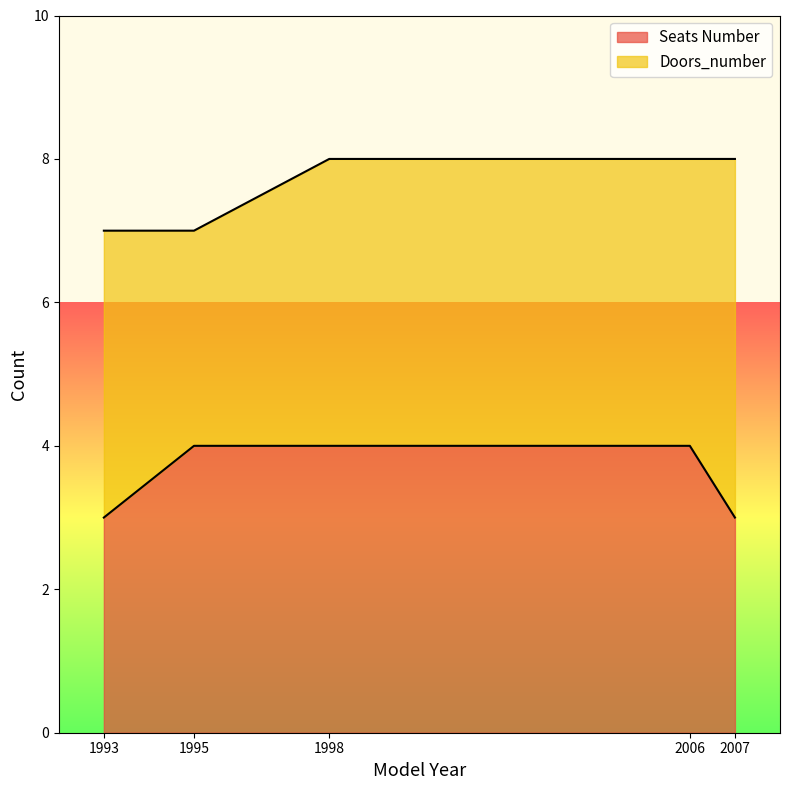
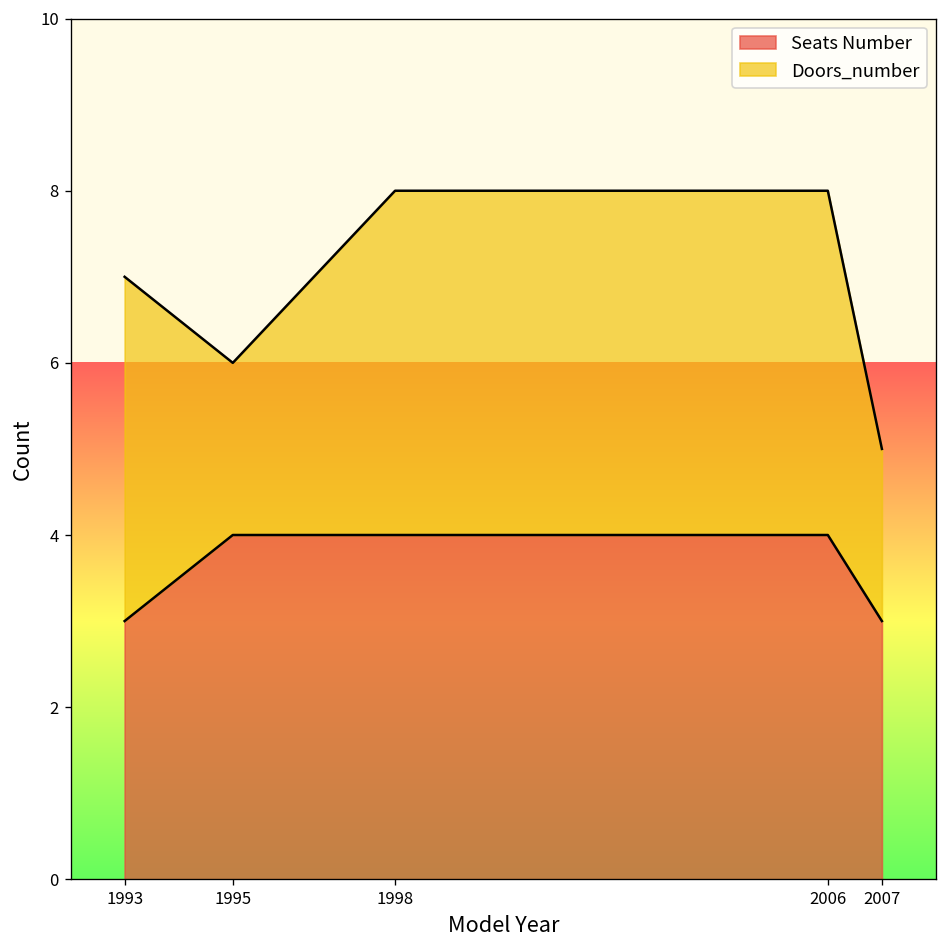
Doors_number, 1995: 3 -> 2
Doors_number, 2007: 5 -> 2
